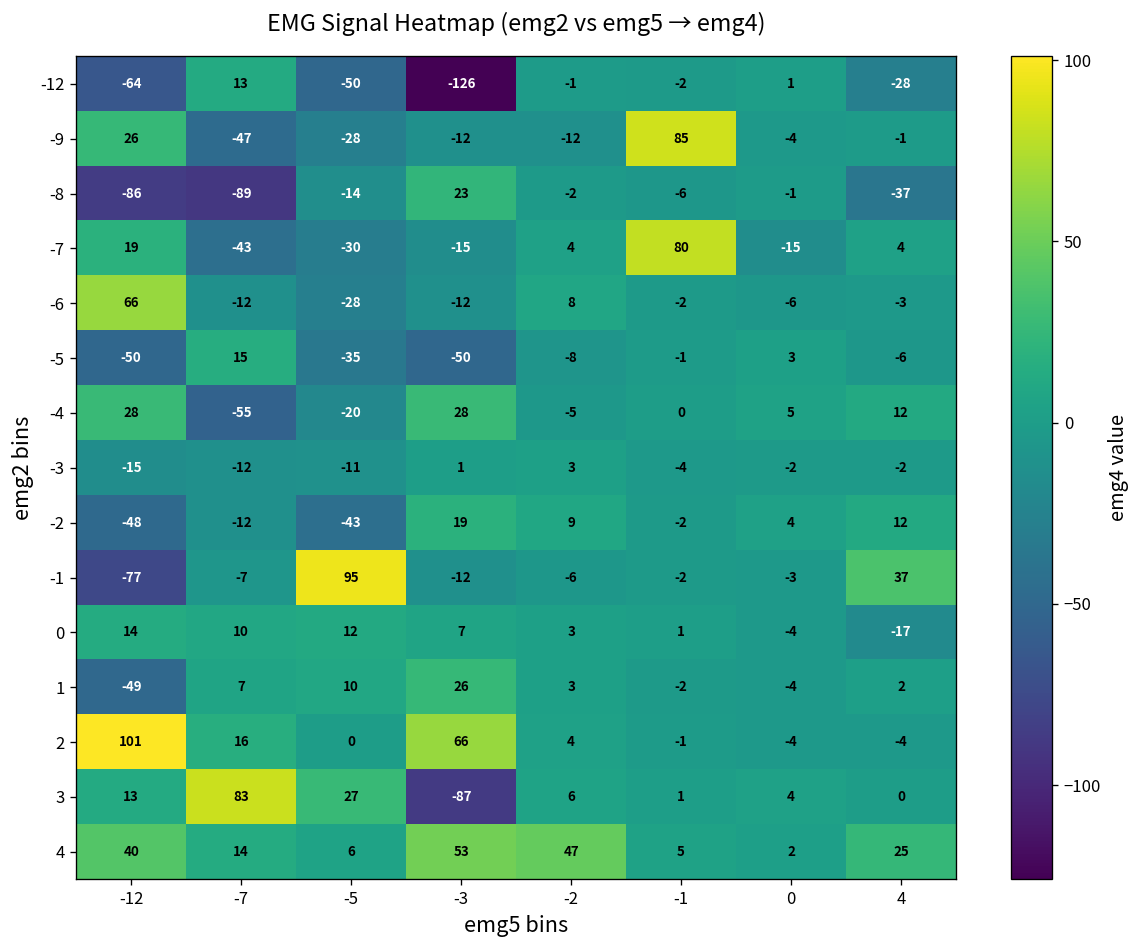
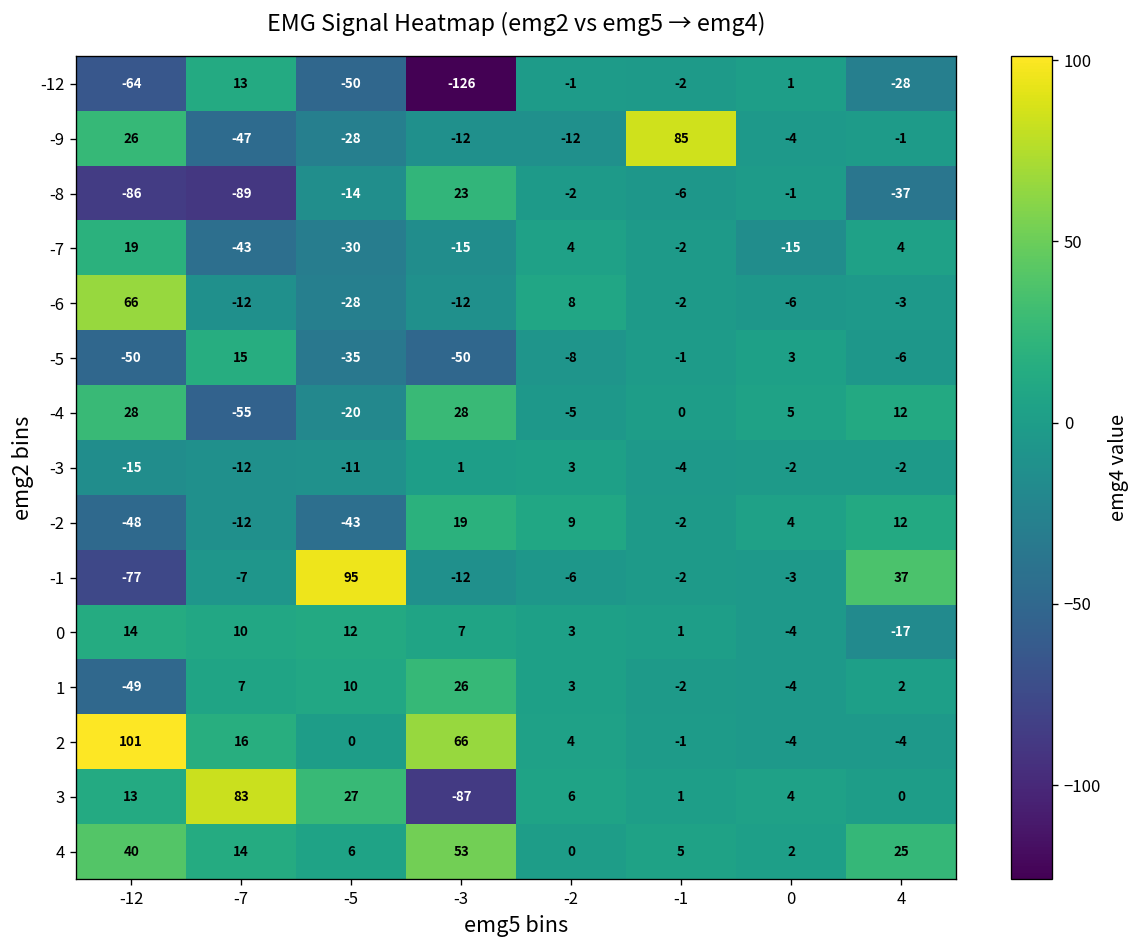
-7, -1: 80 -> -2
4, -2: 47 -> 0
